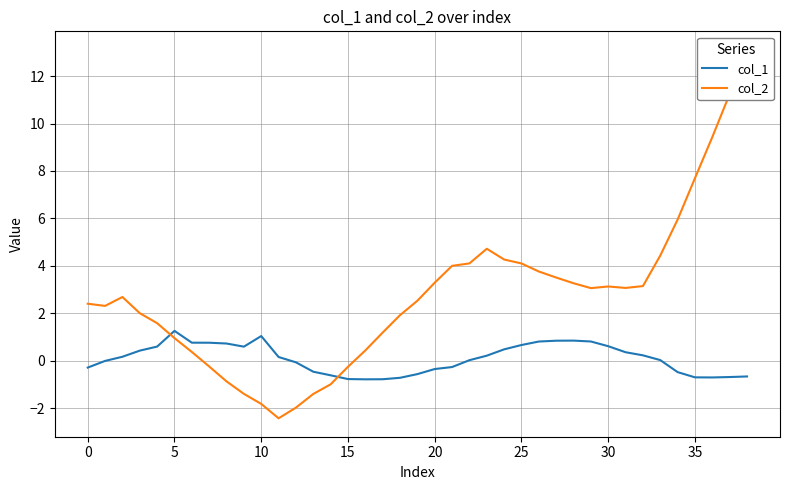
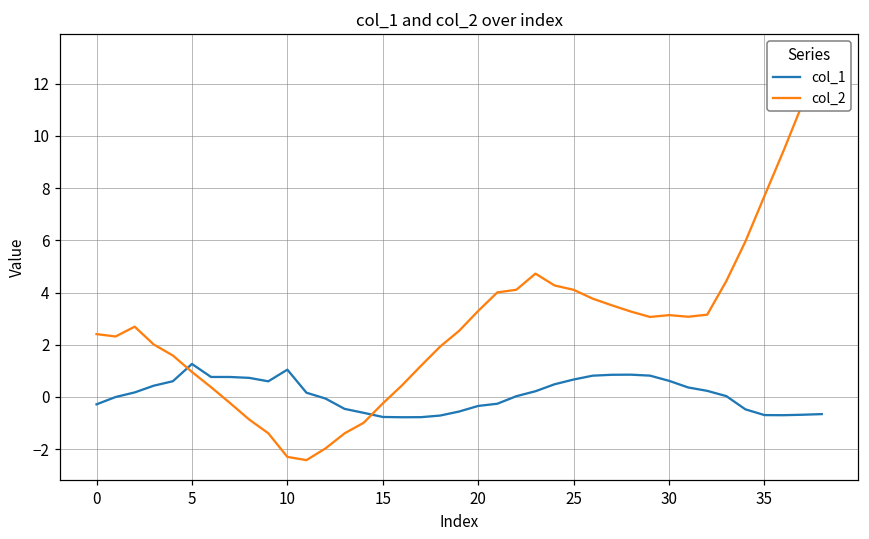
col_2, 10: -1.8 -> -2.3
